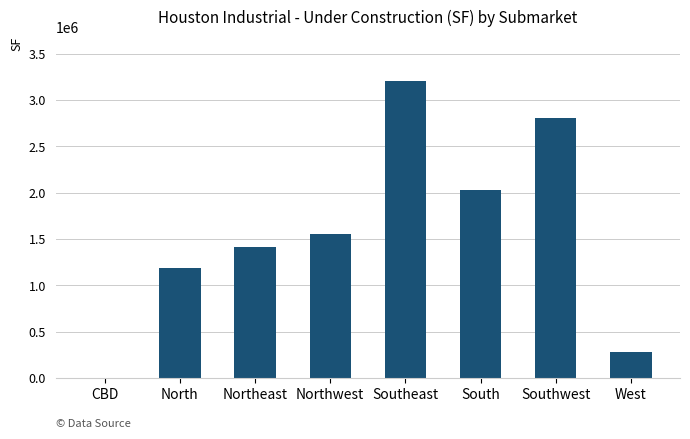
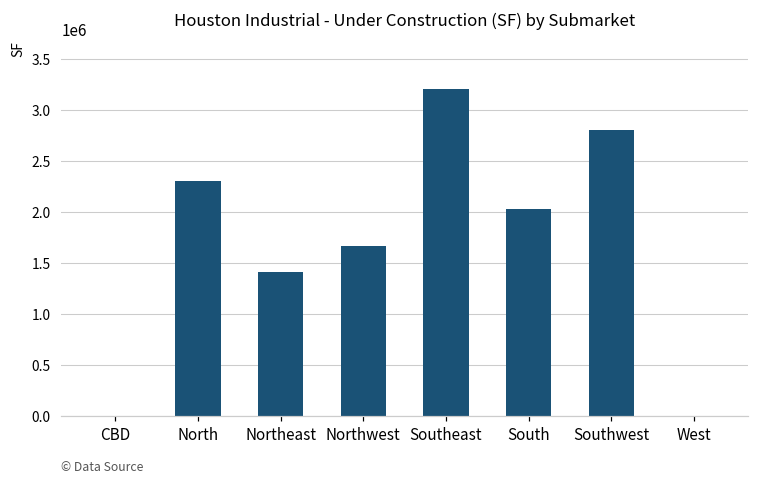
North: 1200000 -> 2300000
Northwest: 1600000 -> 1700000
West: 300000 -> 0
